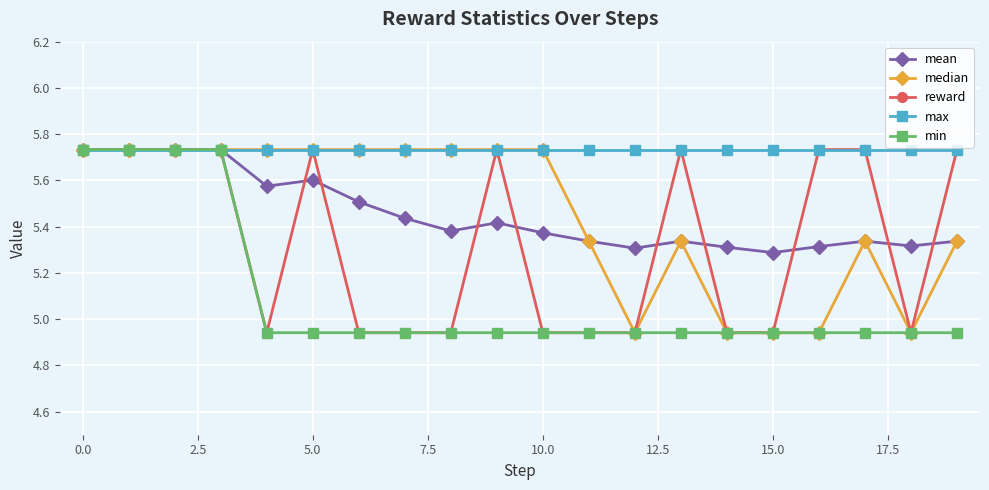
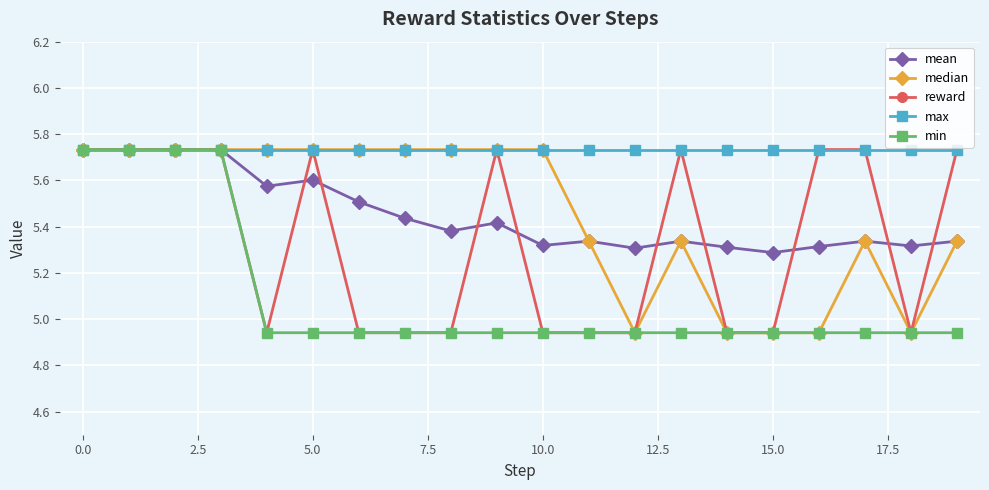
mean, 10.0: 5.37 -> 5.32
